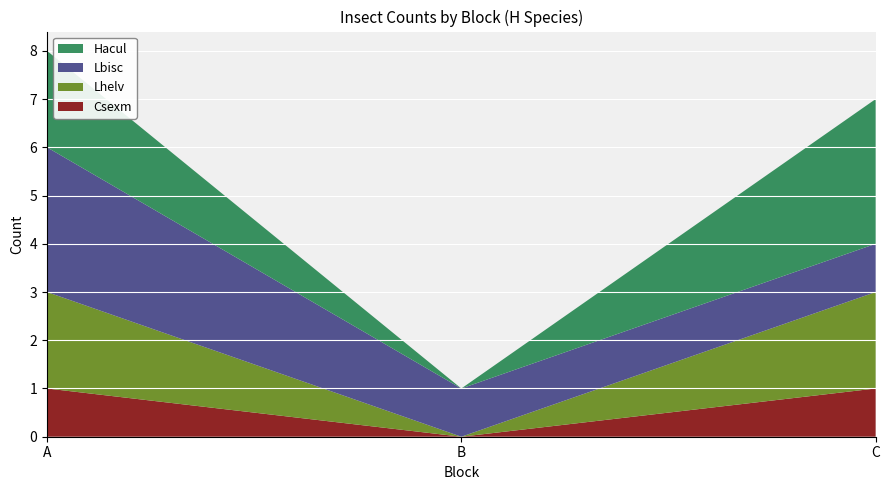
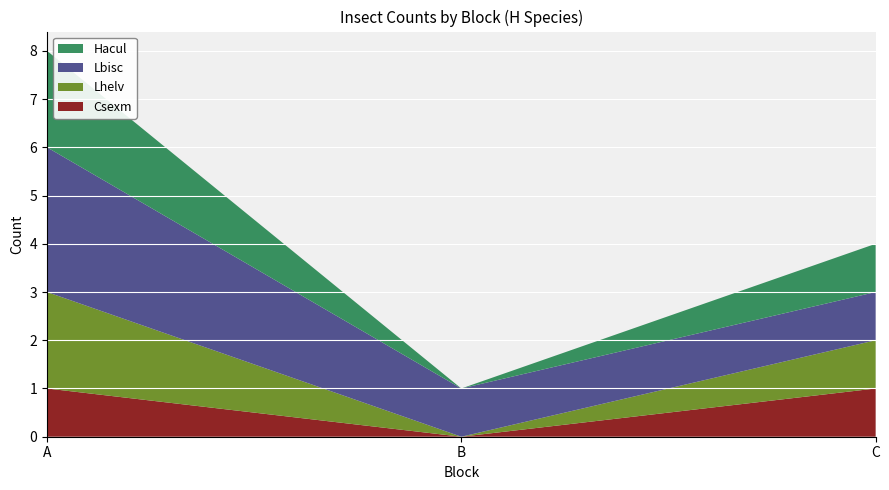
Lhelv, C: 2 -> 1
Hacul, C: 3 -> 1
